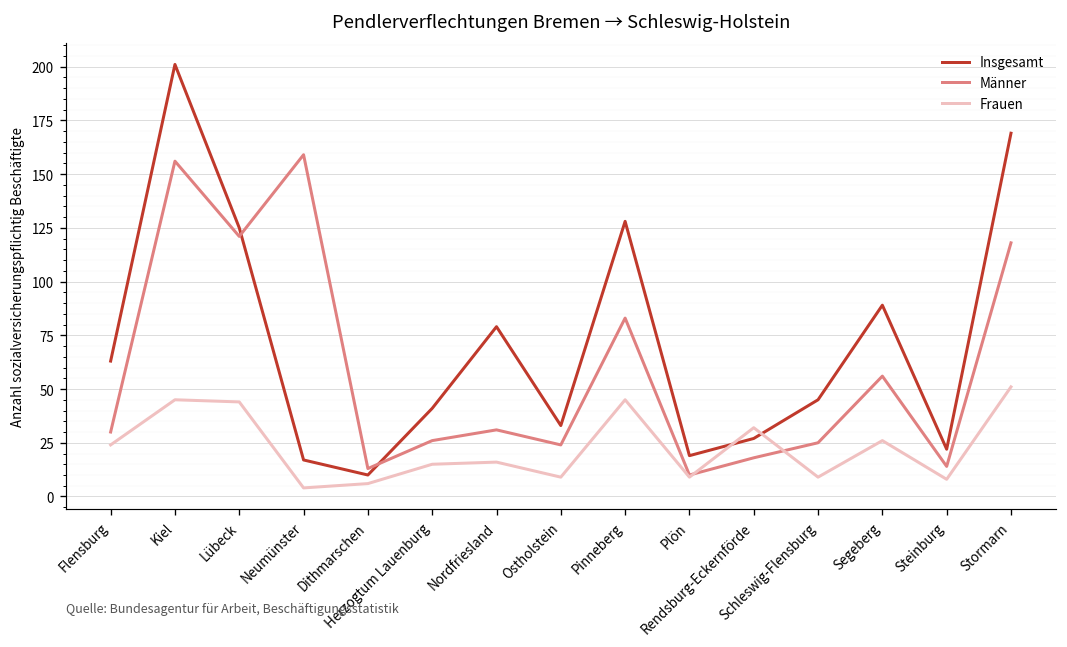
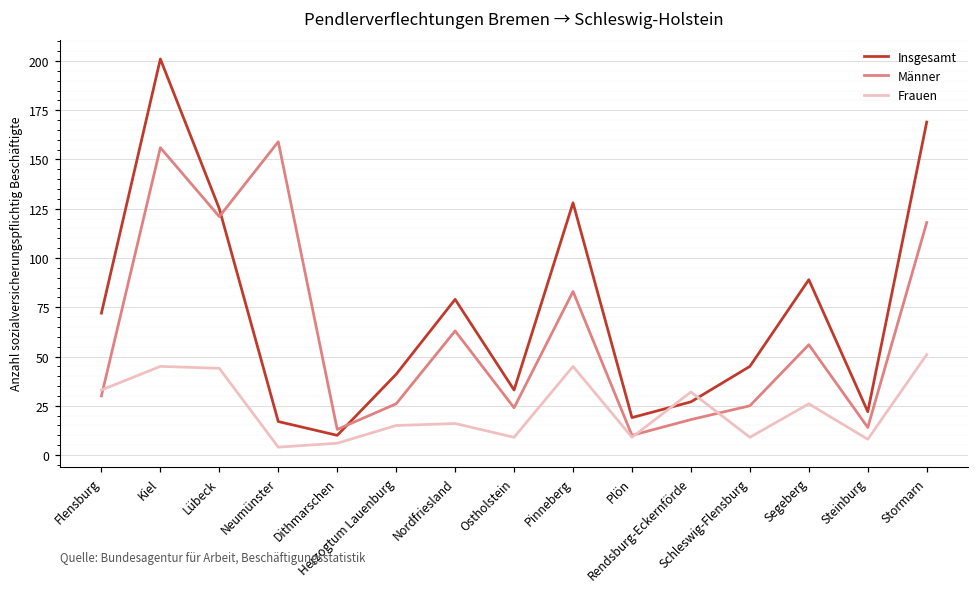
Insgesamt, Flensburg: 63 -> 72
Frauen, Flensburg: 24 -> 33
Männer, Nordfriesland: 31 -> 63
